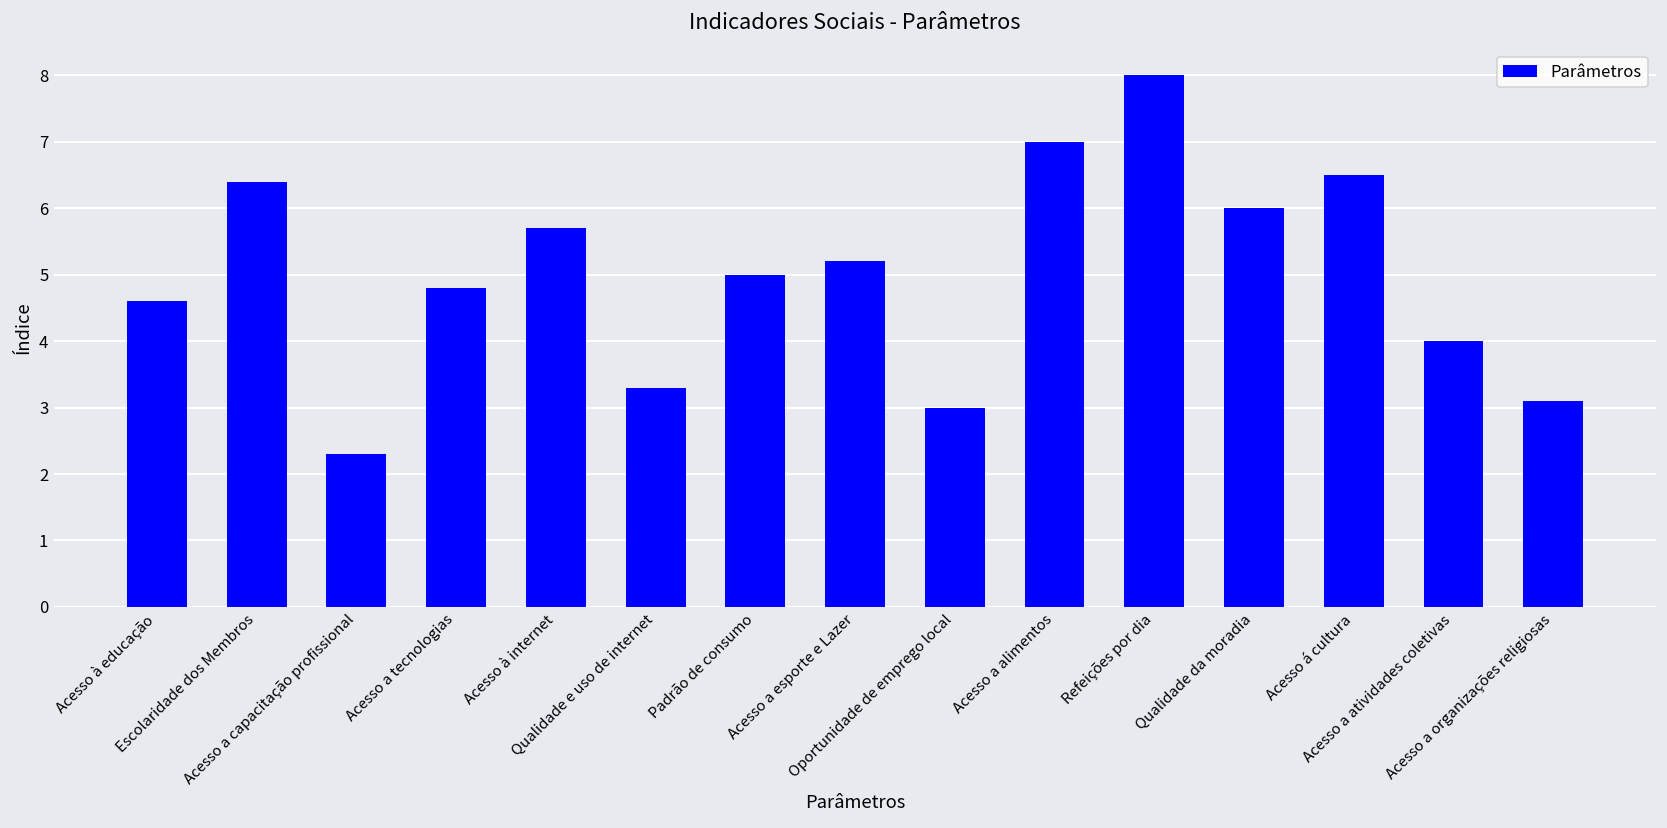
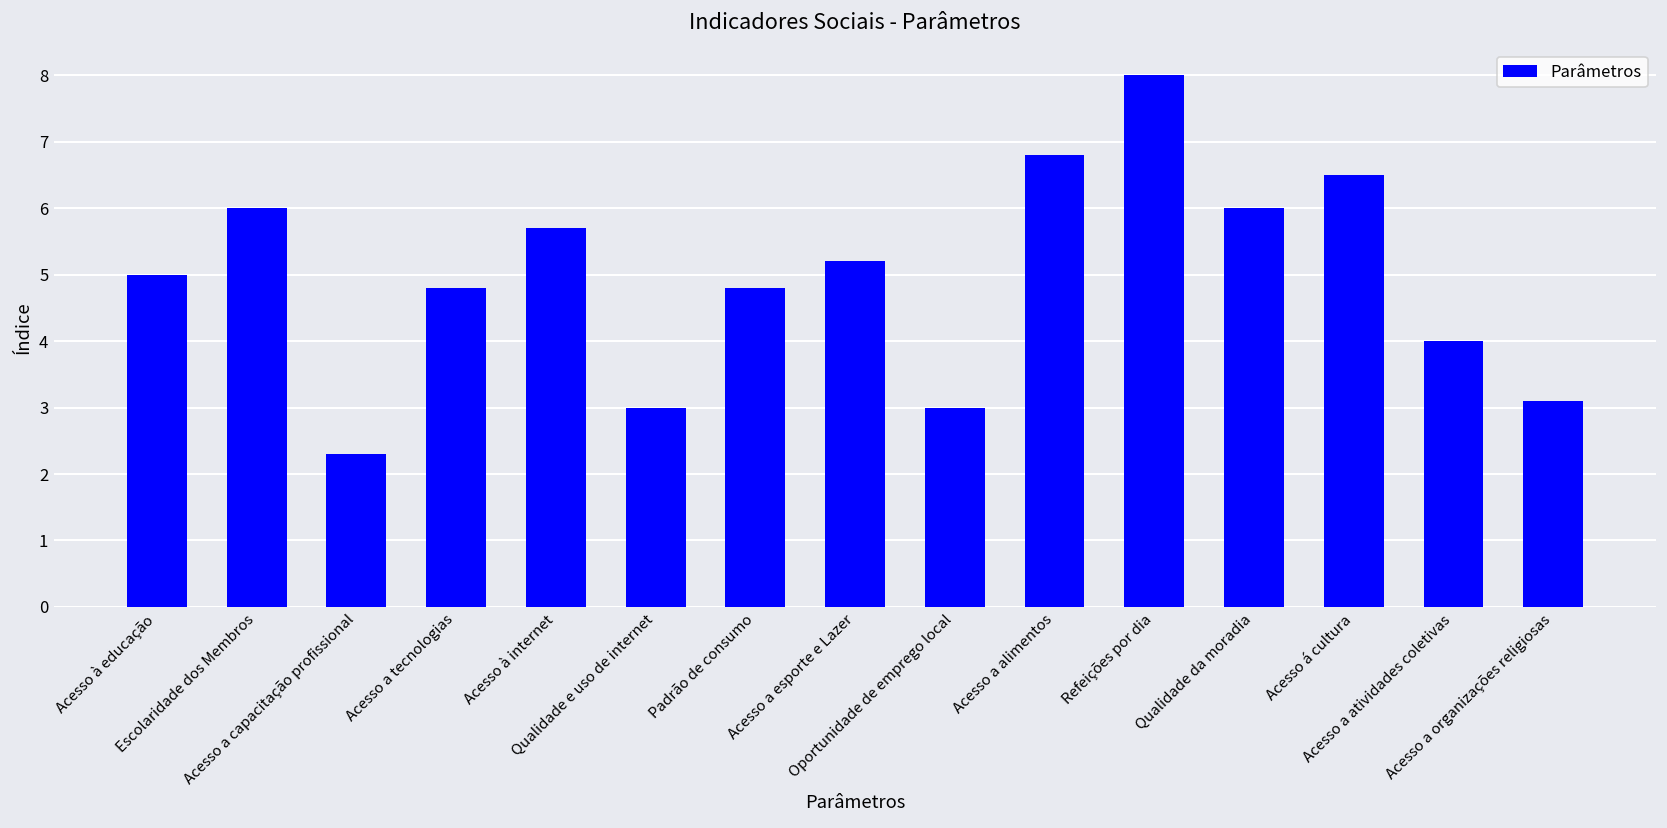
Acesso à educação: 4.6 -> 5.0
Escolaridade dos Membros: 6.4 -> 6.0
Qualidade e uso de internet: 3.3 -> 3.0
Padrão de consumo: 5.0 -> 4.8
Acesso a alimentos: 7.0 -> 6.8
